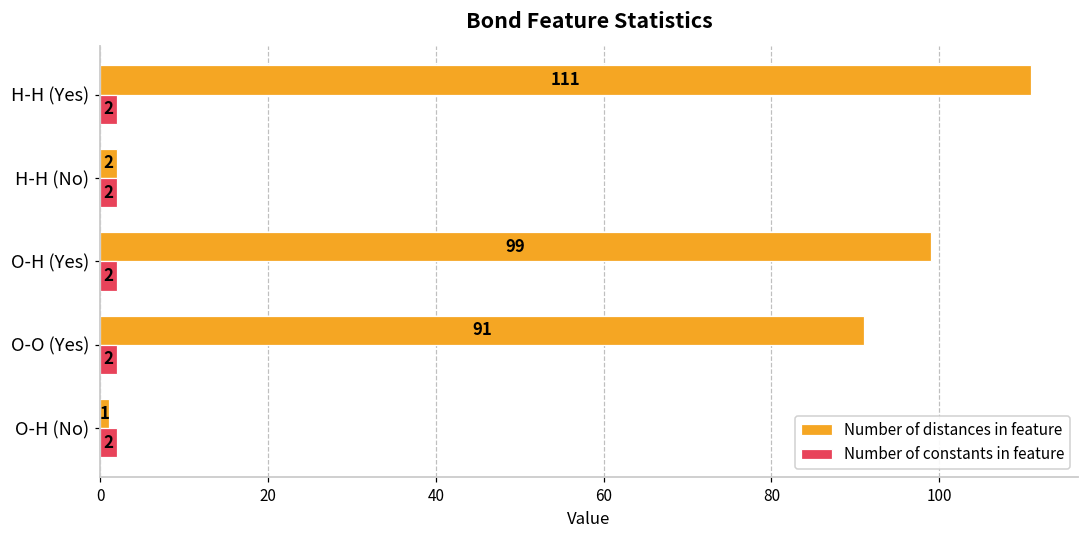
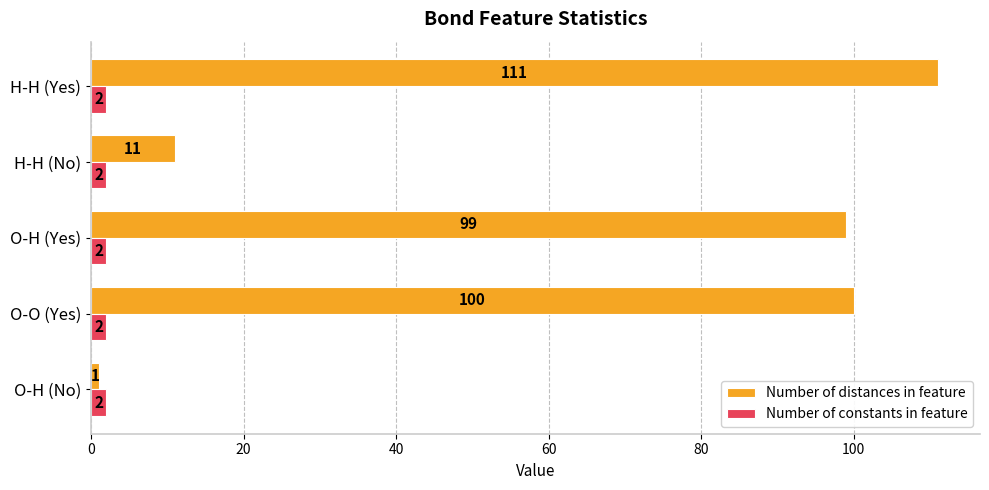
Number of distances in feature, H-H (No): 2 -> 11
Number of distances in feature, O-O (Yes): 91 -> 100
